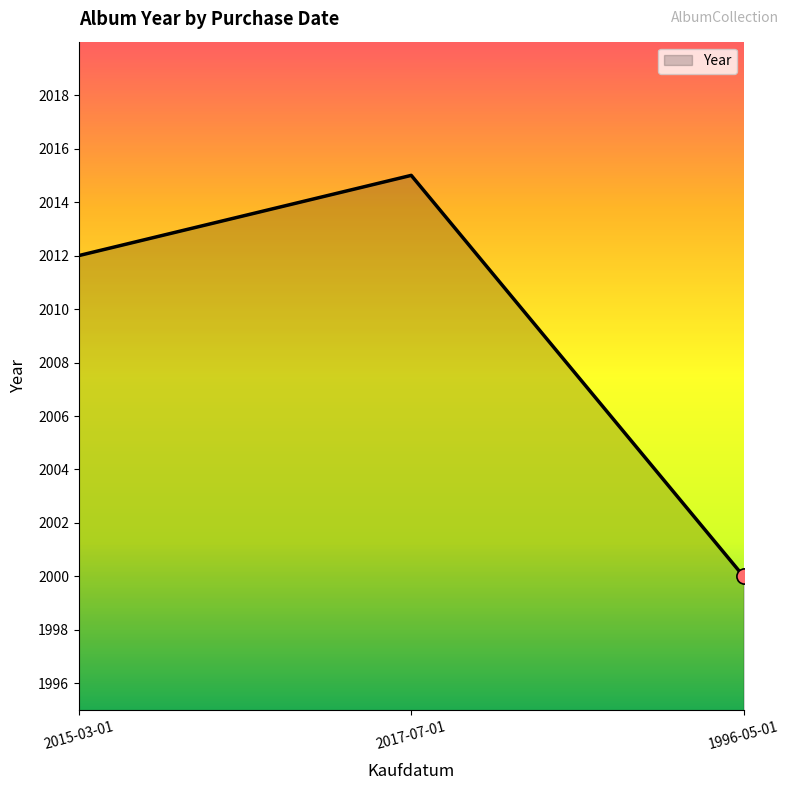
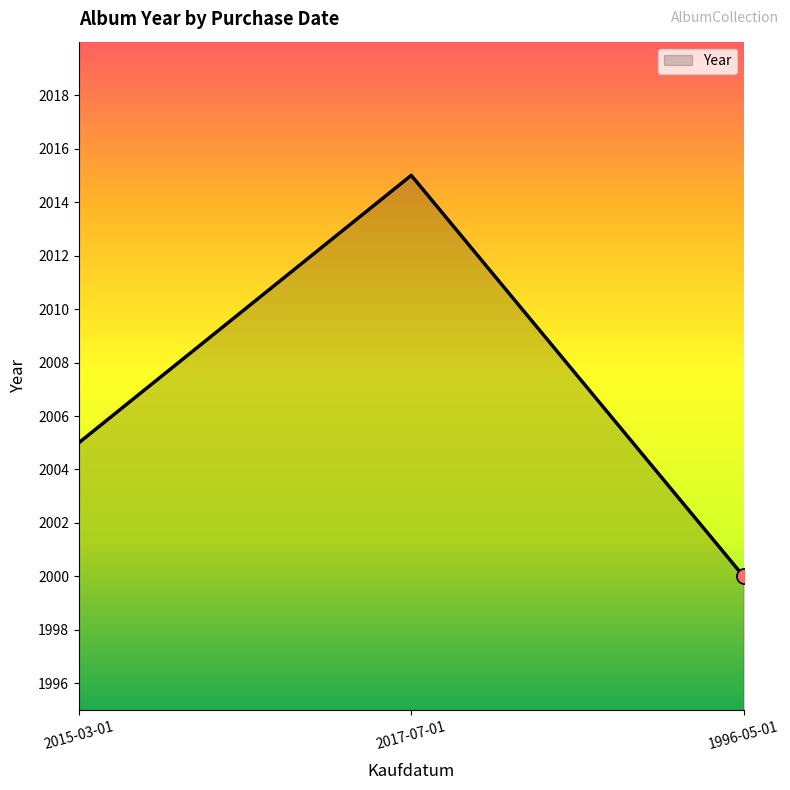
Year, 2015-03-01: 2012 -> 2005
